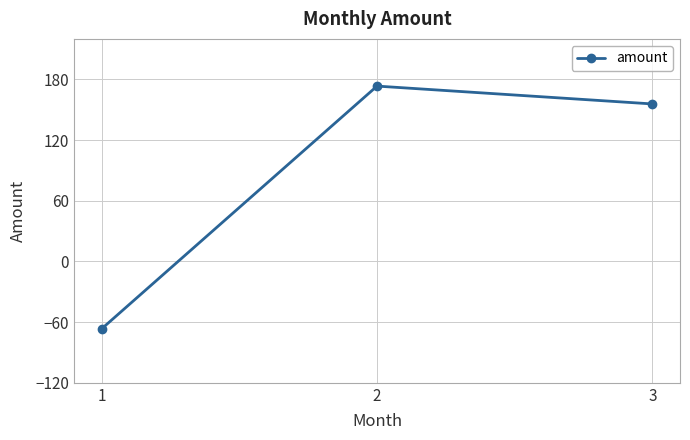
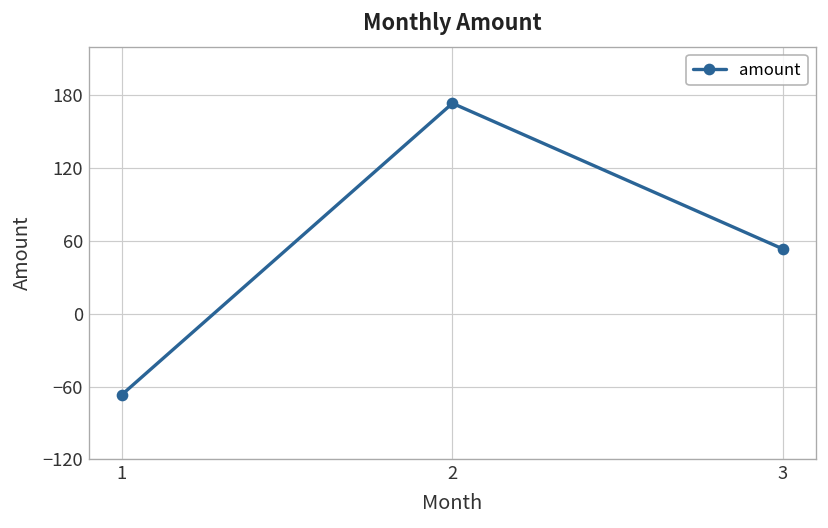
3: 156 -> 53
